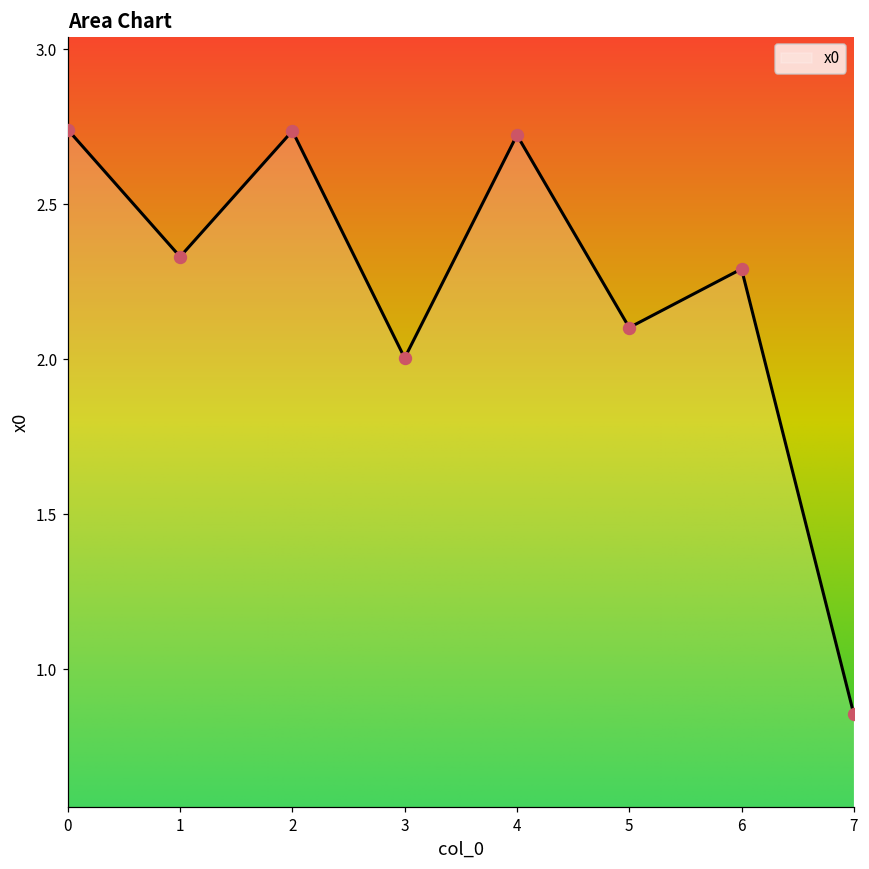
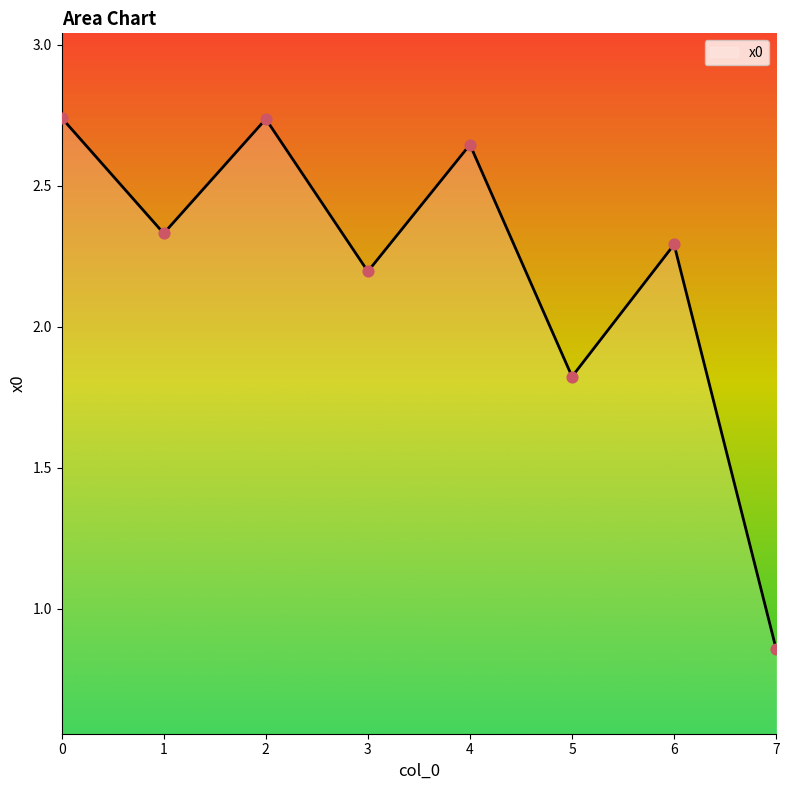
3: 2.00 -> 2.20
4: 2.72 -> 2.65
5: 2.10 -> 1.82
